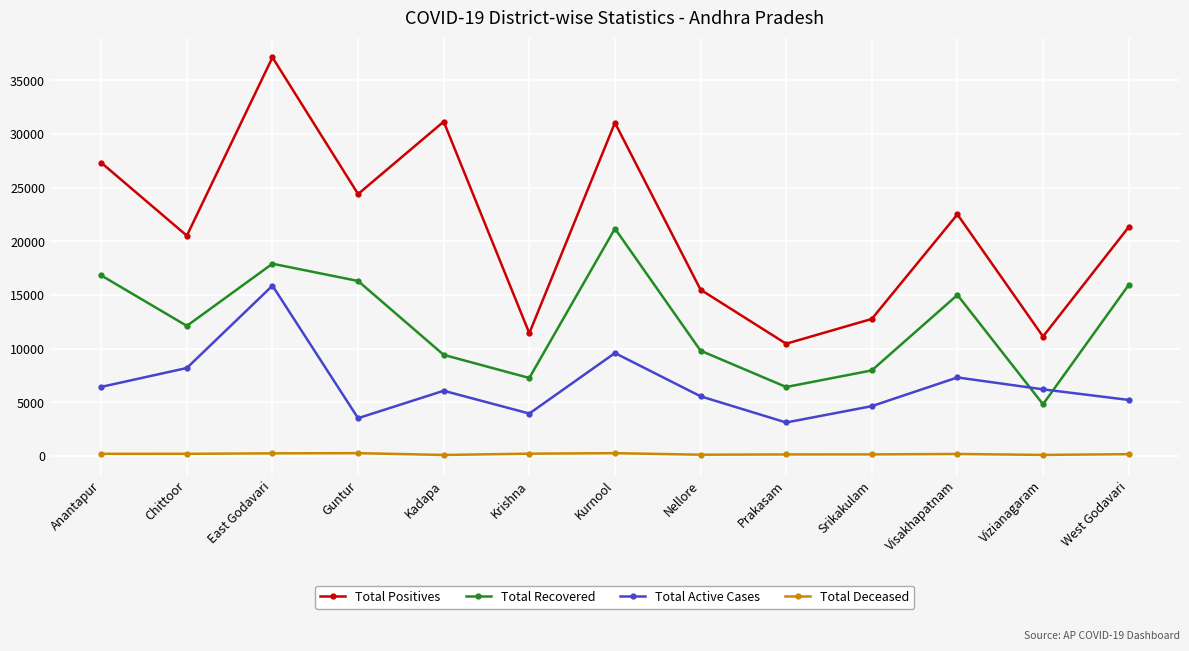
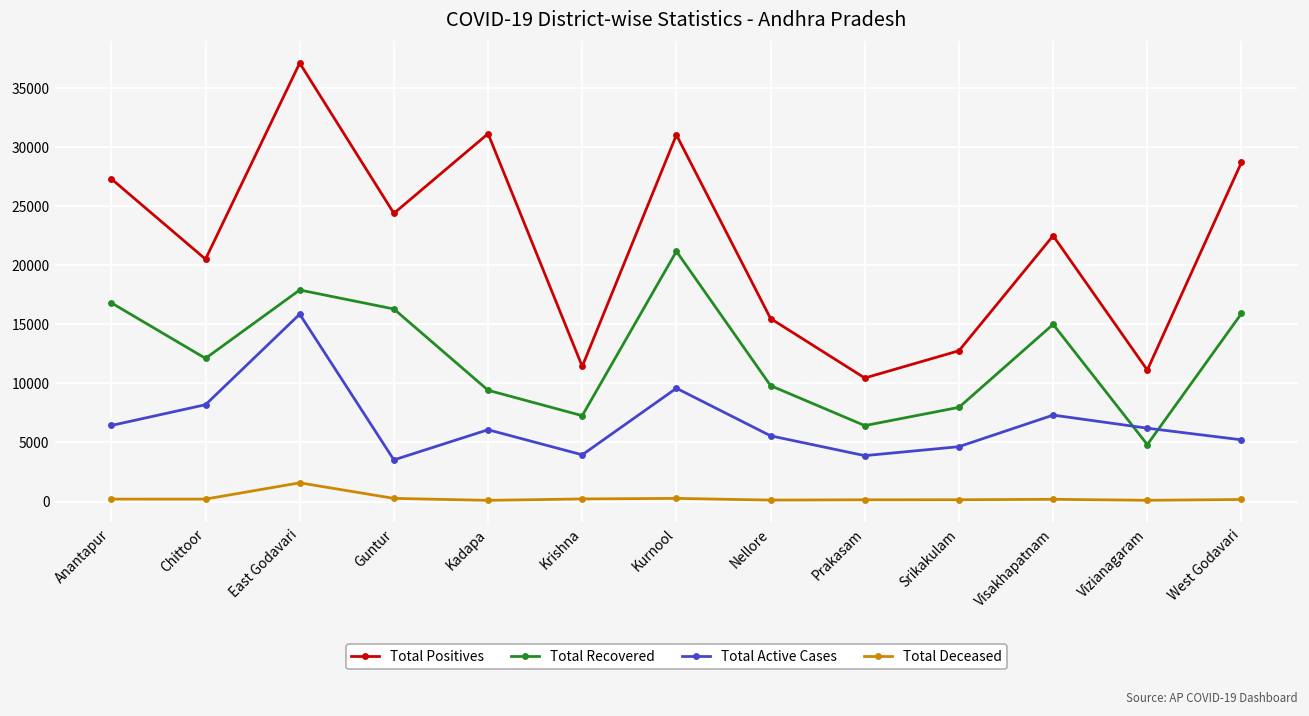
Total Deceased, East Godavari: 200 -> 1600
Total Active Cases, Prakasam: 3100 -> 3900
Total Positives, West Godavari: 21300 -> 28700
